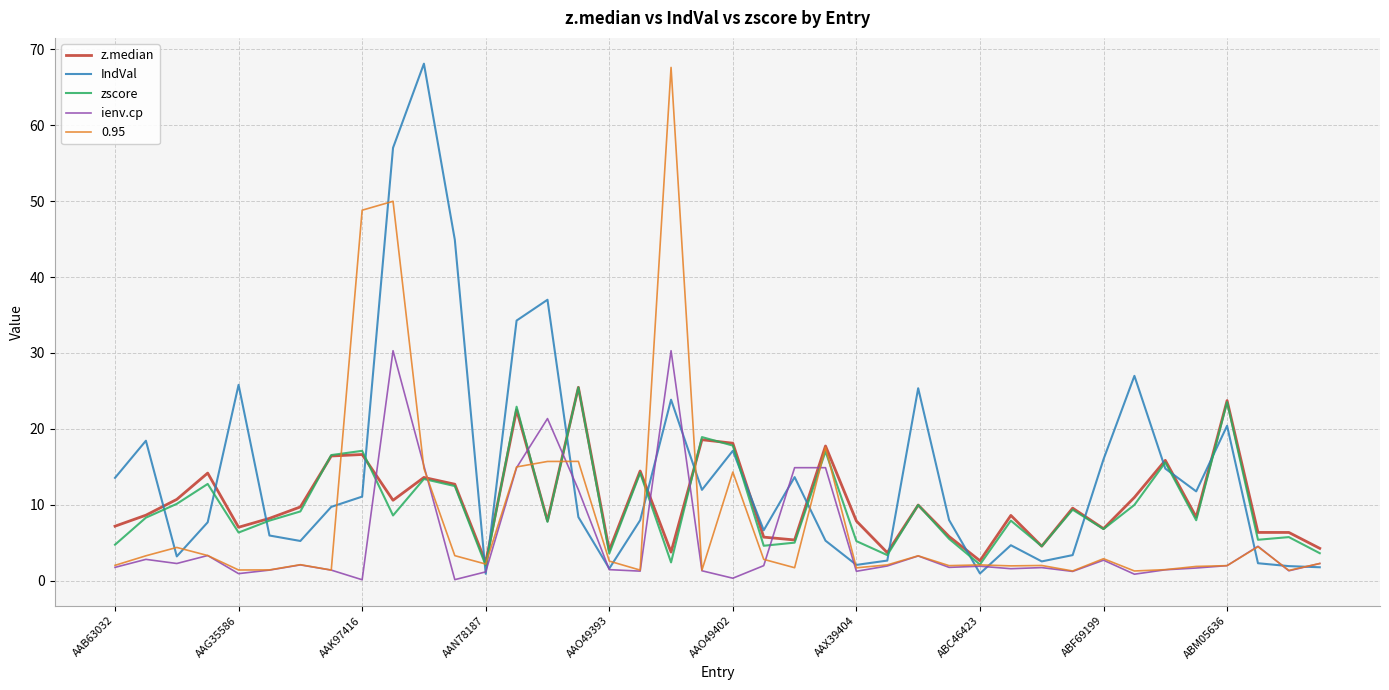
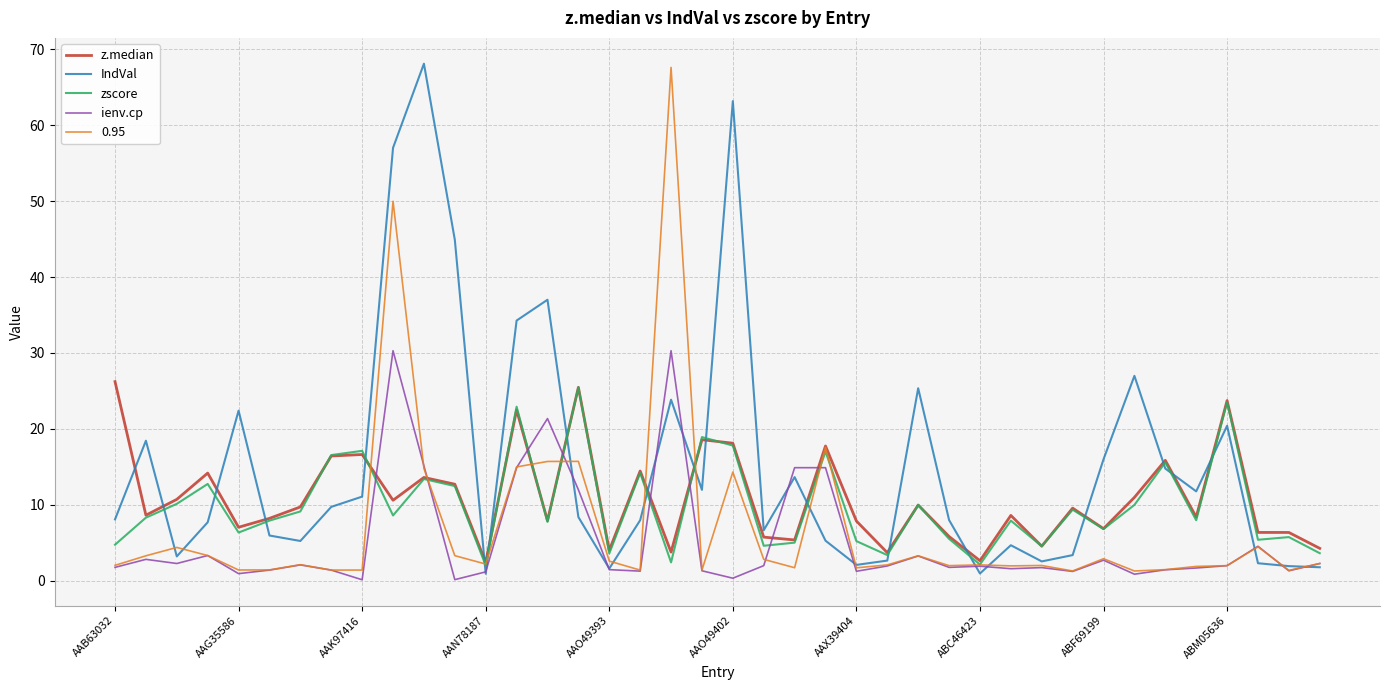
z.median, AAB63032: 7 -> 26
IndVal, AAB63032: 14 -> 8
IndVal, AAG35586: 26 -> 22
0.95, AAK97416: 49 -> 1
IndVal, AAO49402: 17 -> 63
